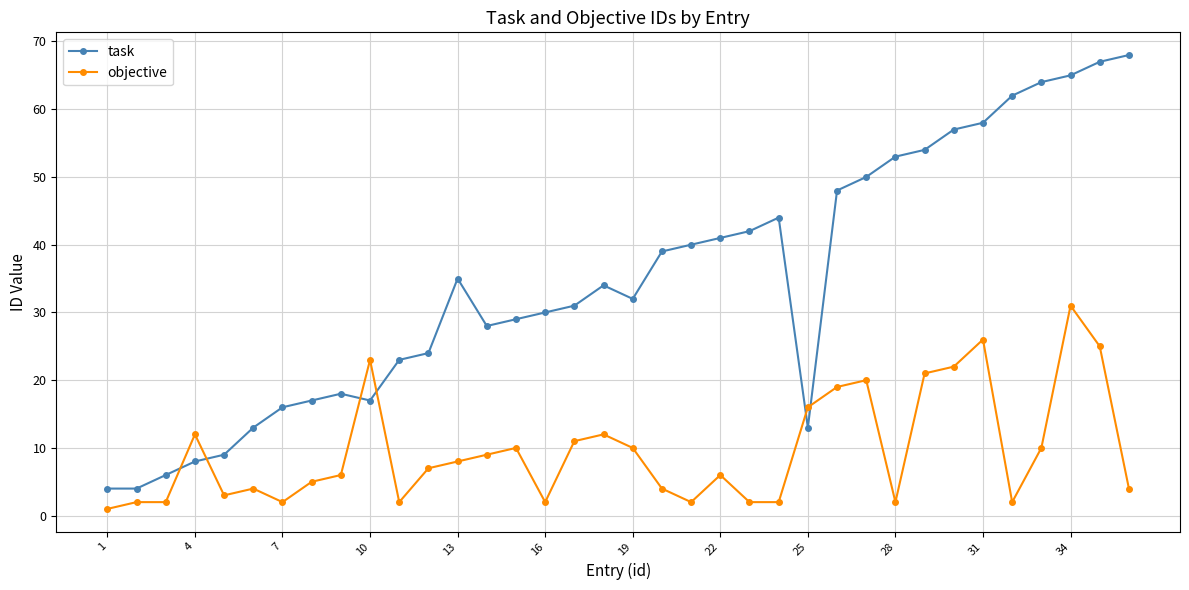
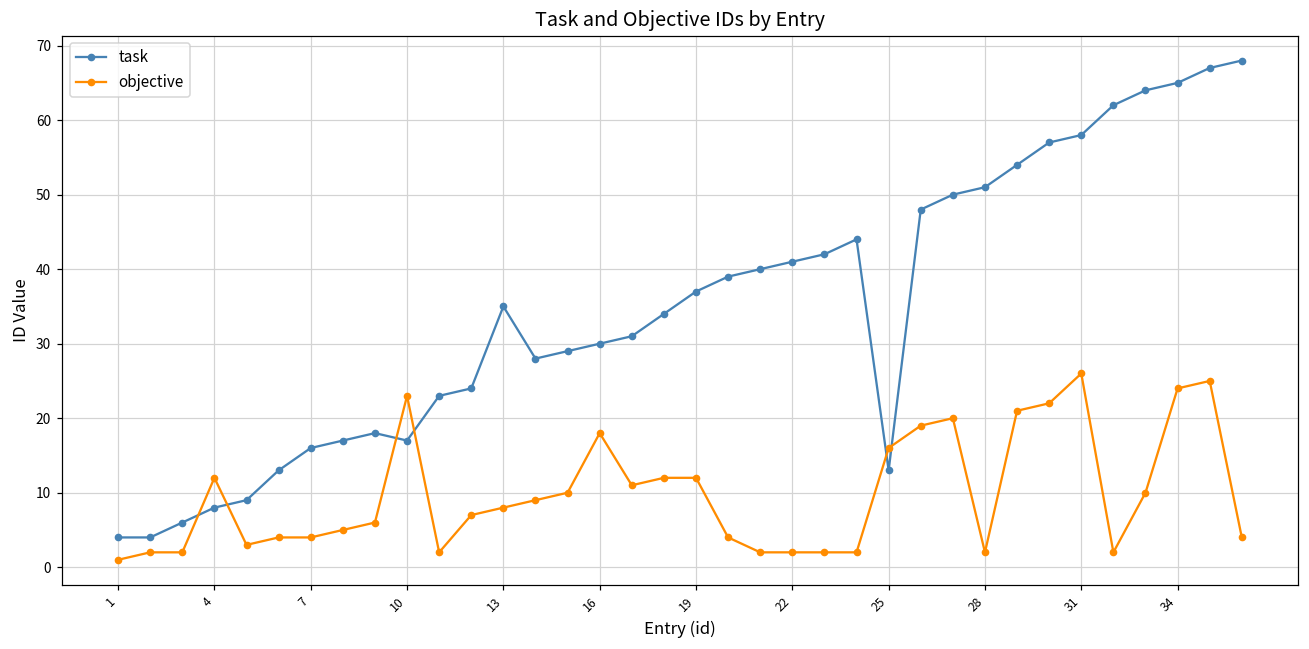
objective, 7: 2 -> 4
objective, 16: 2 -> 18
task, 19: 32 -> 37
objective, 19: 10 -> 12
objective, 22: 6 -> 2
task, 28: 53 -> 51
objective, 34: 31 -> 24
